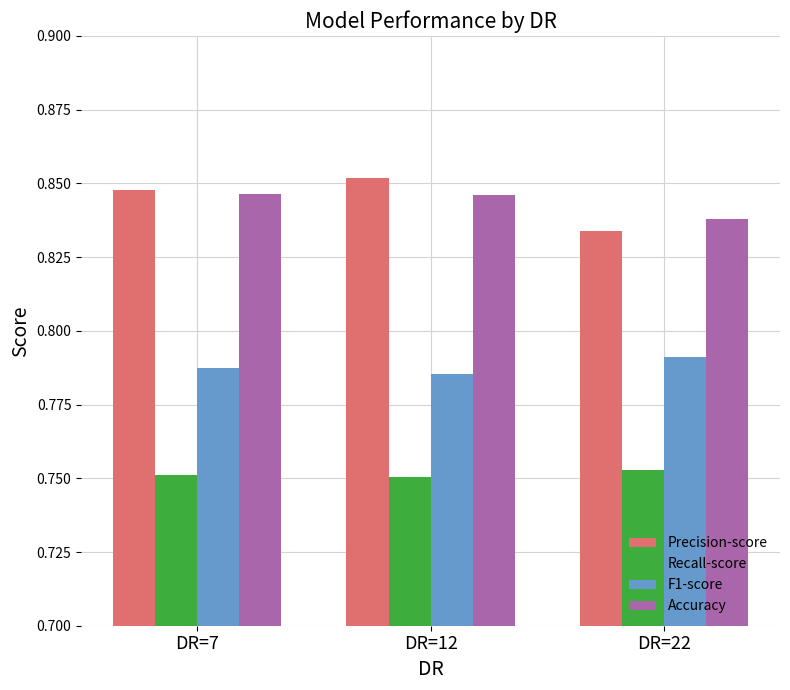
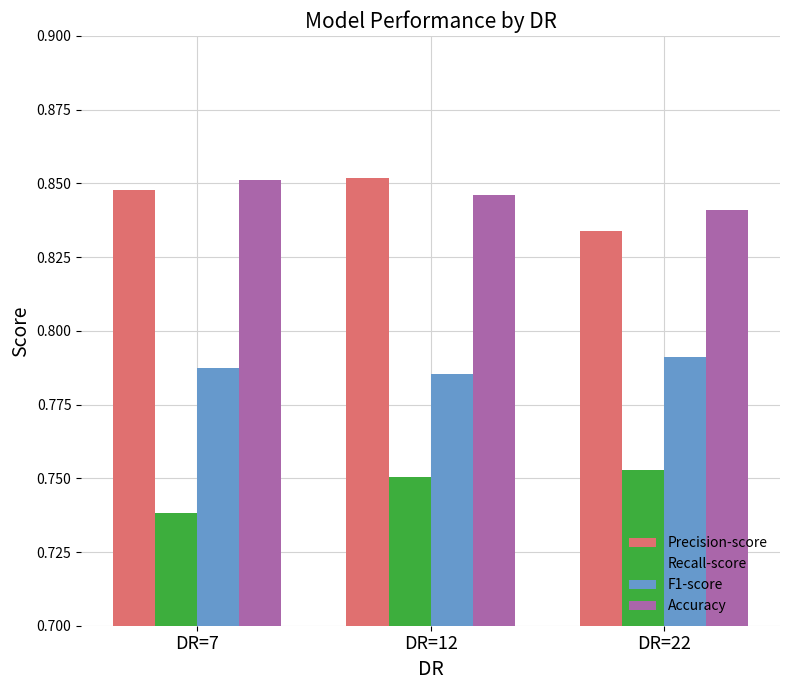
Recall-score, DR=7: 0.751 -> 0.738
Accuracy, DR=7: 0.847 -> 0.851
Accuracy, DR=22: 0.838 -> 0.841
